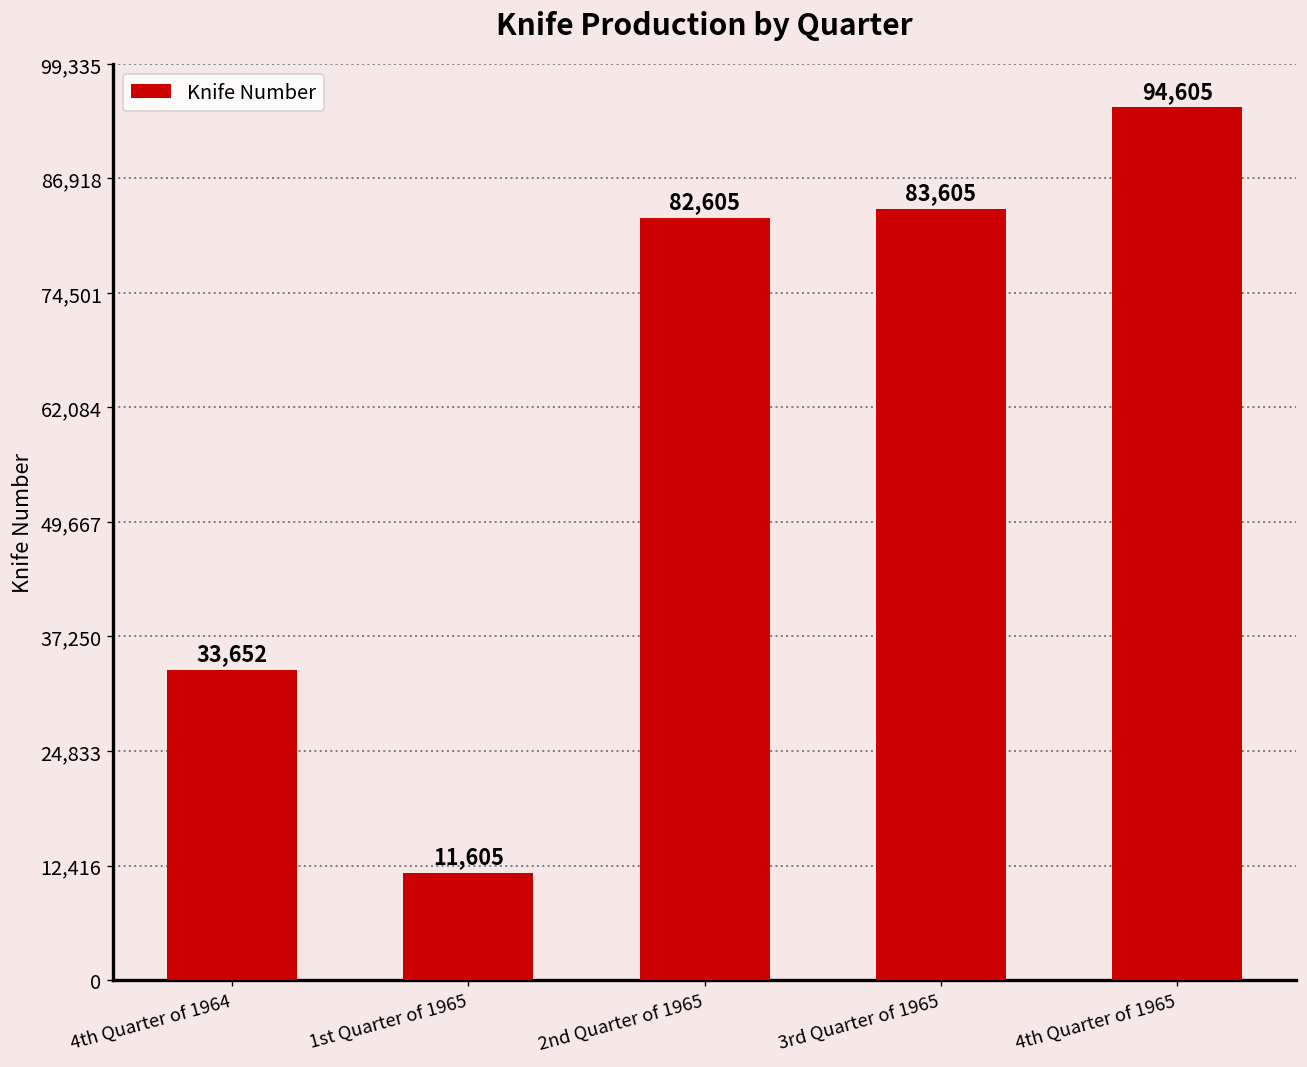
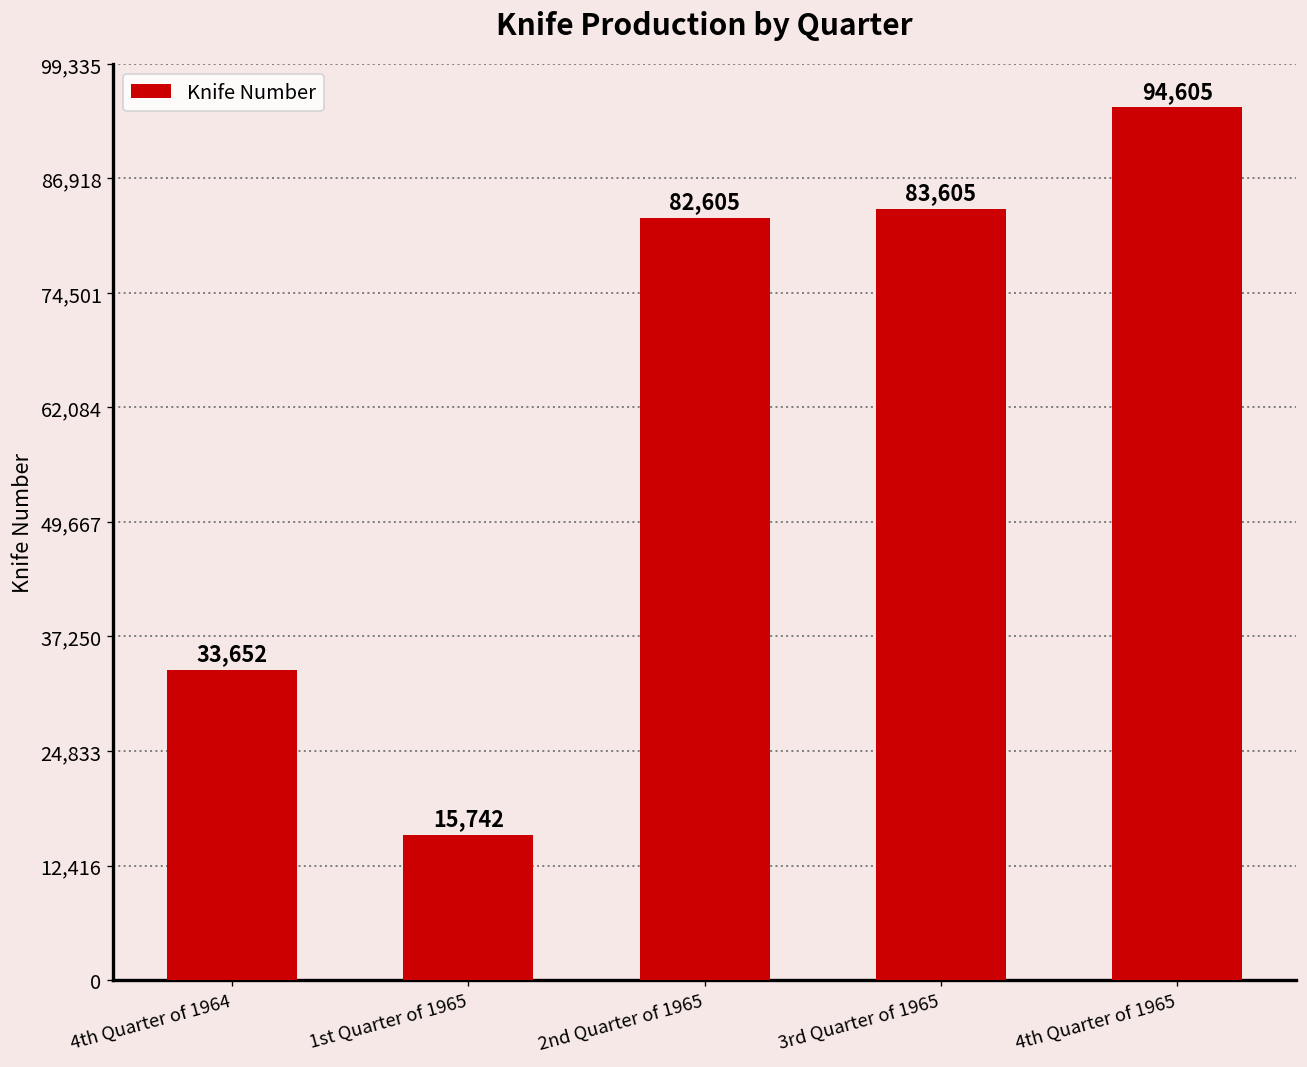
1st Quarter of 1965: 11,605 -> 15,742
